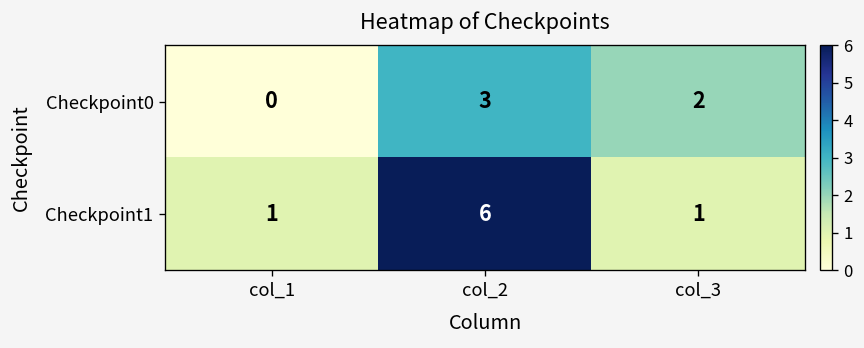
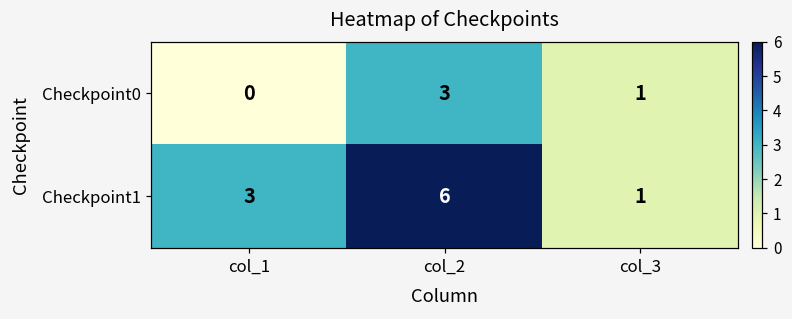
Checkpoint0, col_3: 2 -> 1
Checkpoint1, col_1: 1 -> 3
